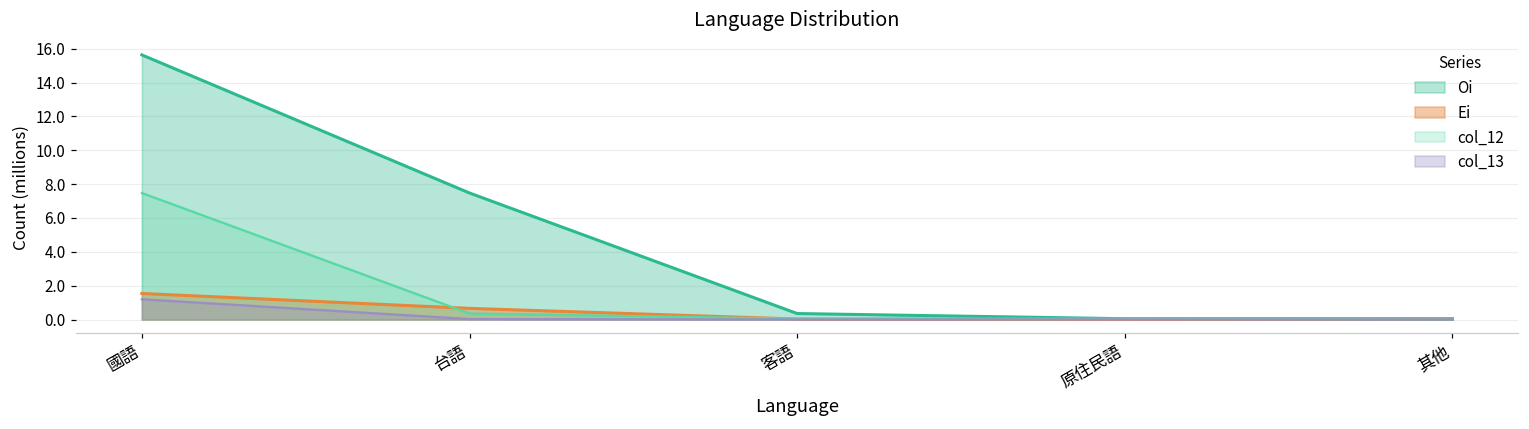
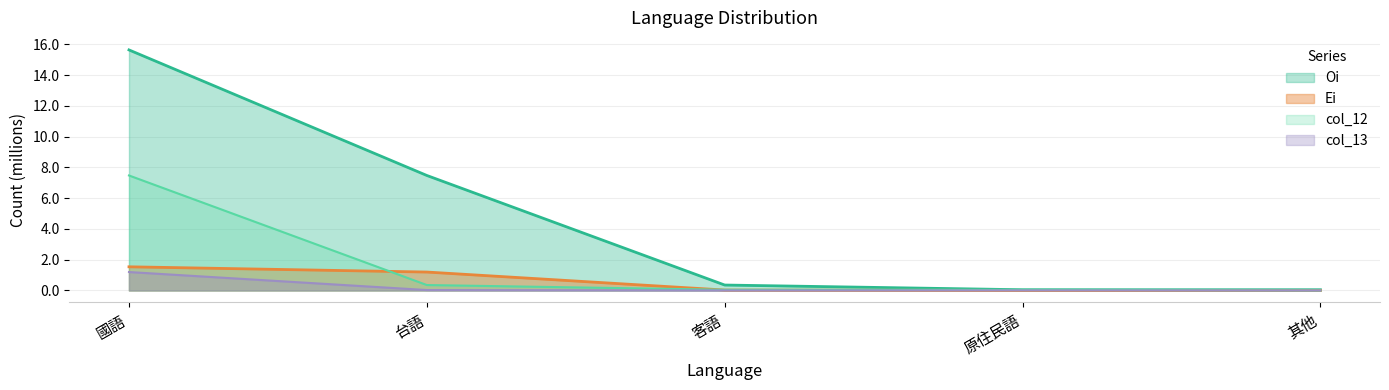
Ei, 台語: 0.7 -> 1.2
